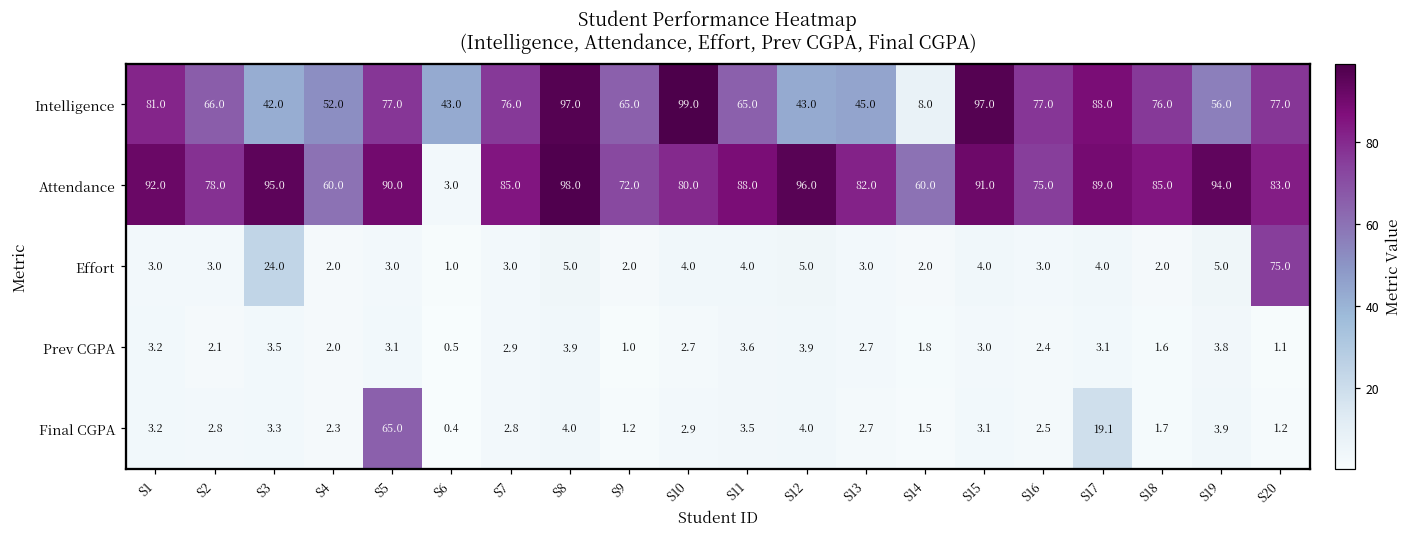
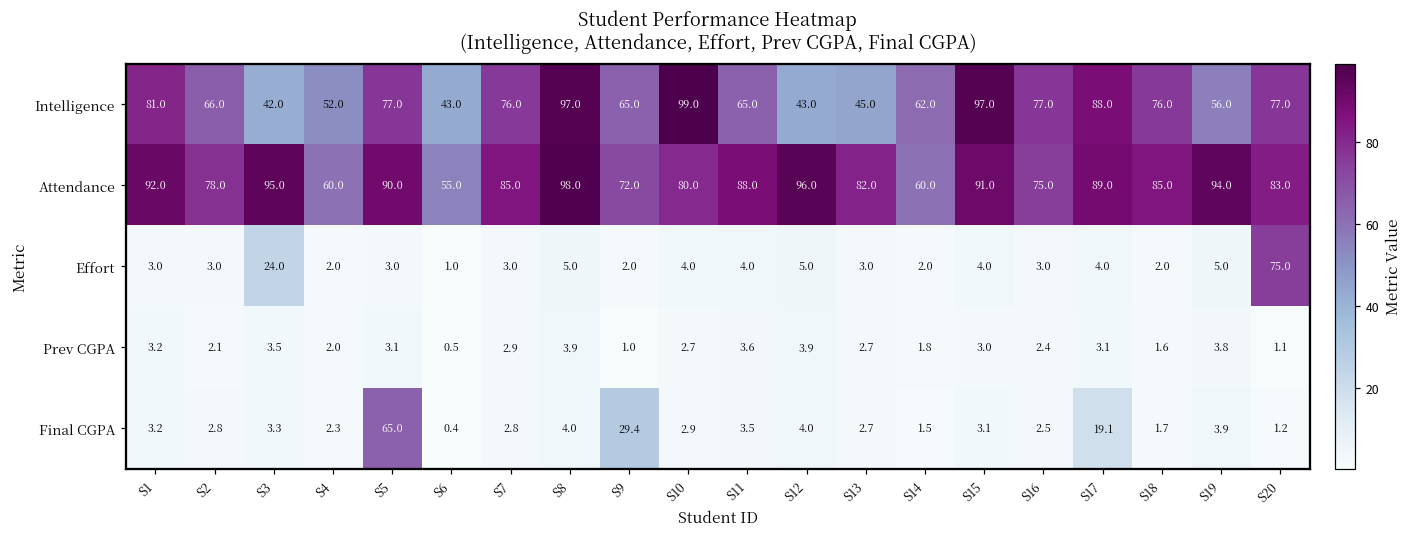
Intelligence, S14: 8.0 -> 62.0
Attendance, S6: 3.0 -> 55.0
Final CGPA, S9: 1.2 -> 29.4
